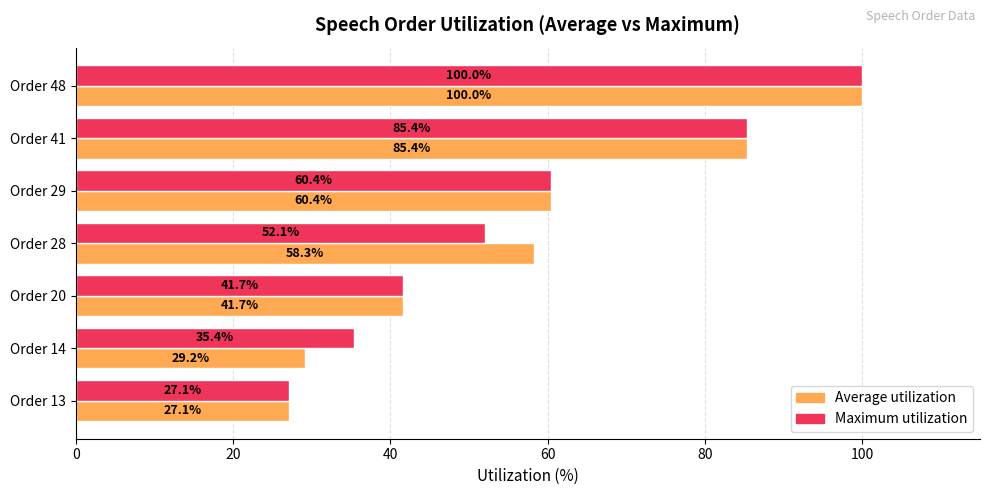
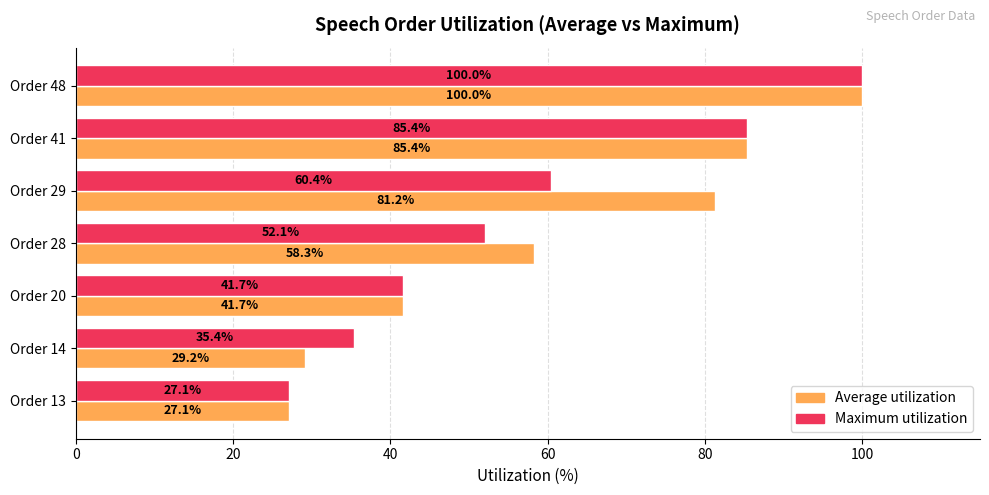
Average utilization, Order 29: 60.4% -> 81.2%
